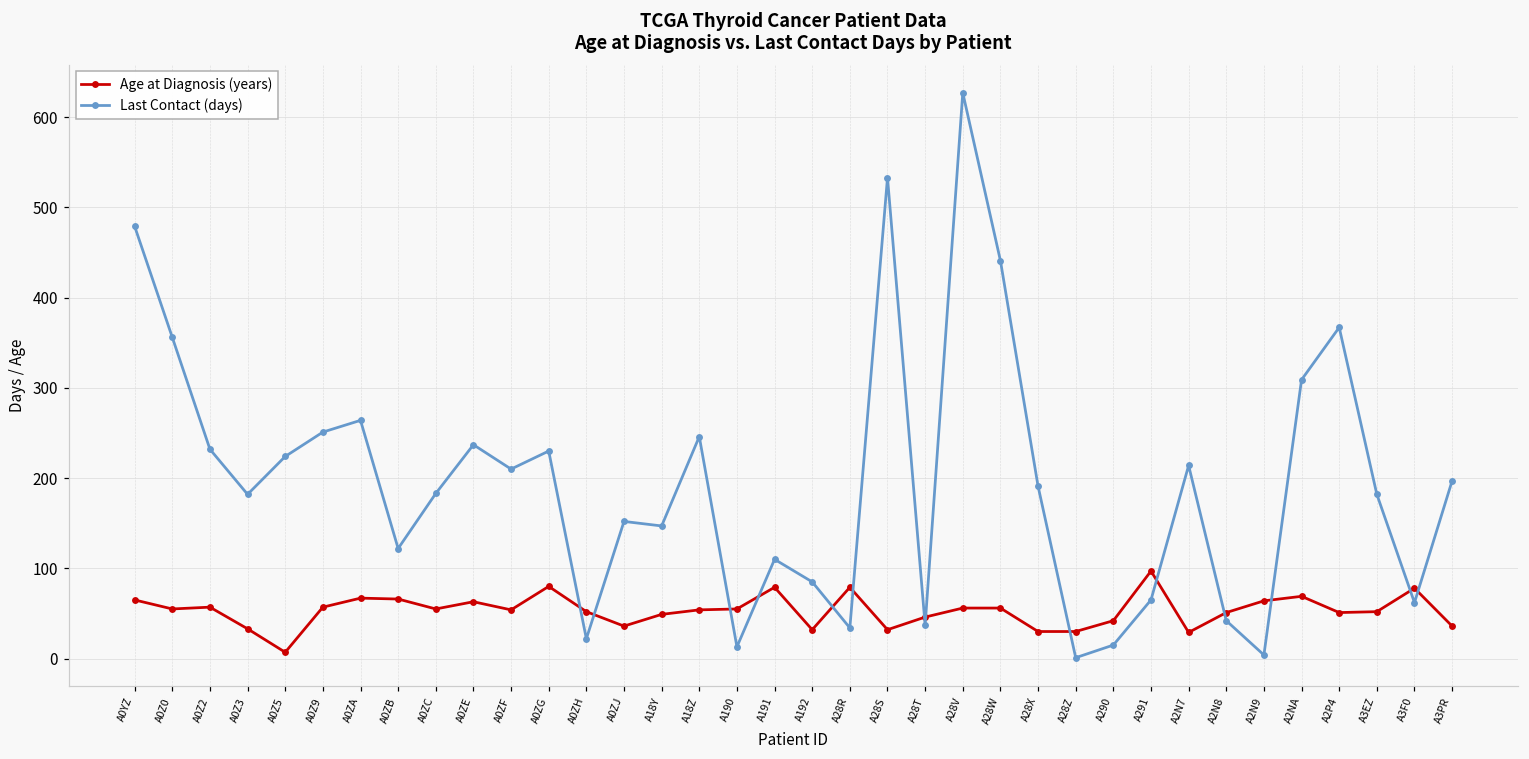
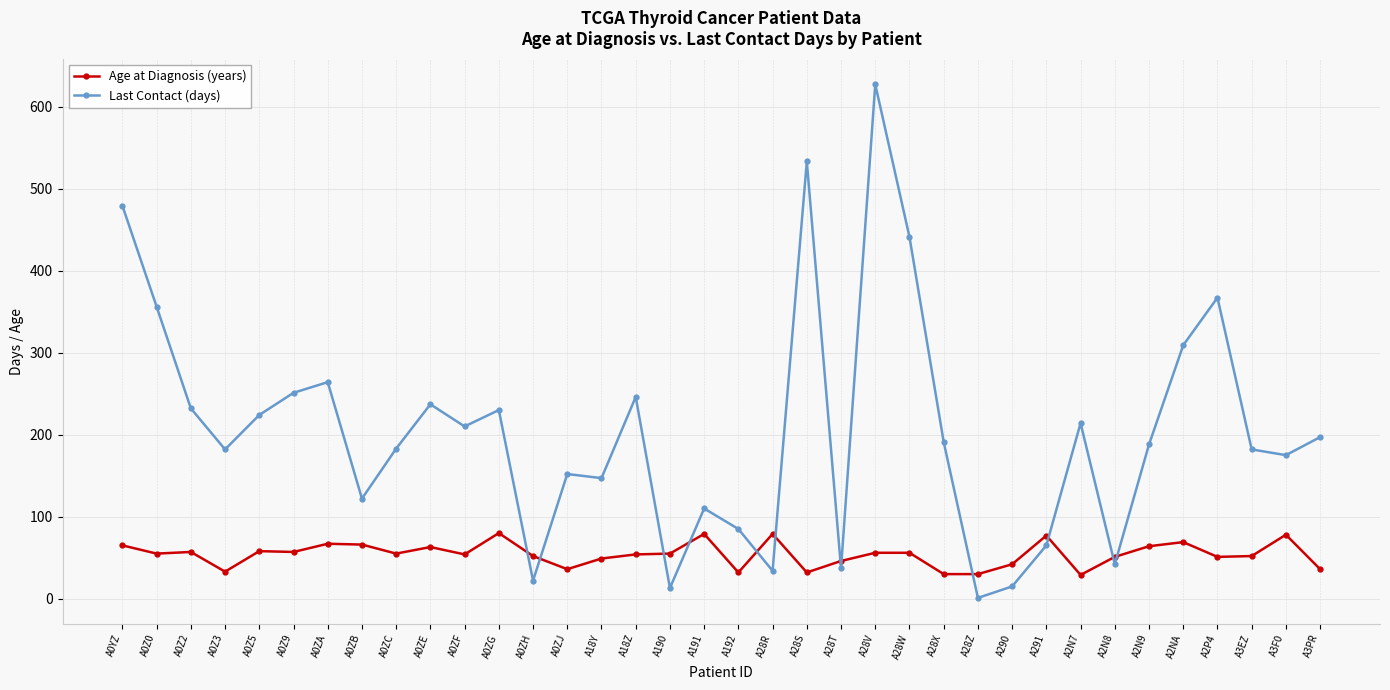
Age at Diagnosis (years), A0Z5: 10 -> 60
Age at Diagnosis (years), A291: 100 -> 80
Last Contact (days), A2N9: 0 -> 190
Last Contact (days), A3F0: 60 -> 180
